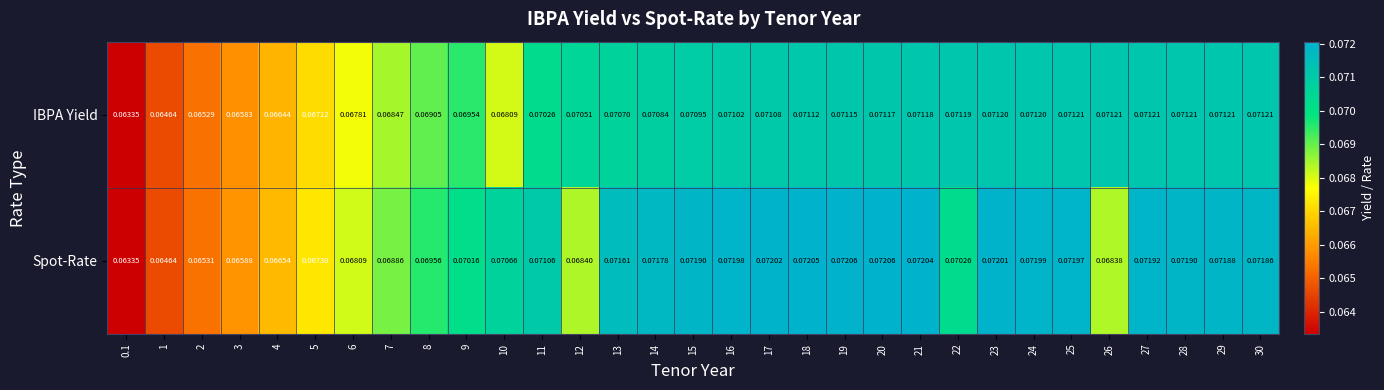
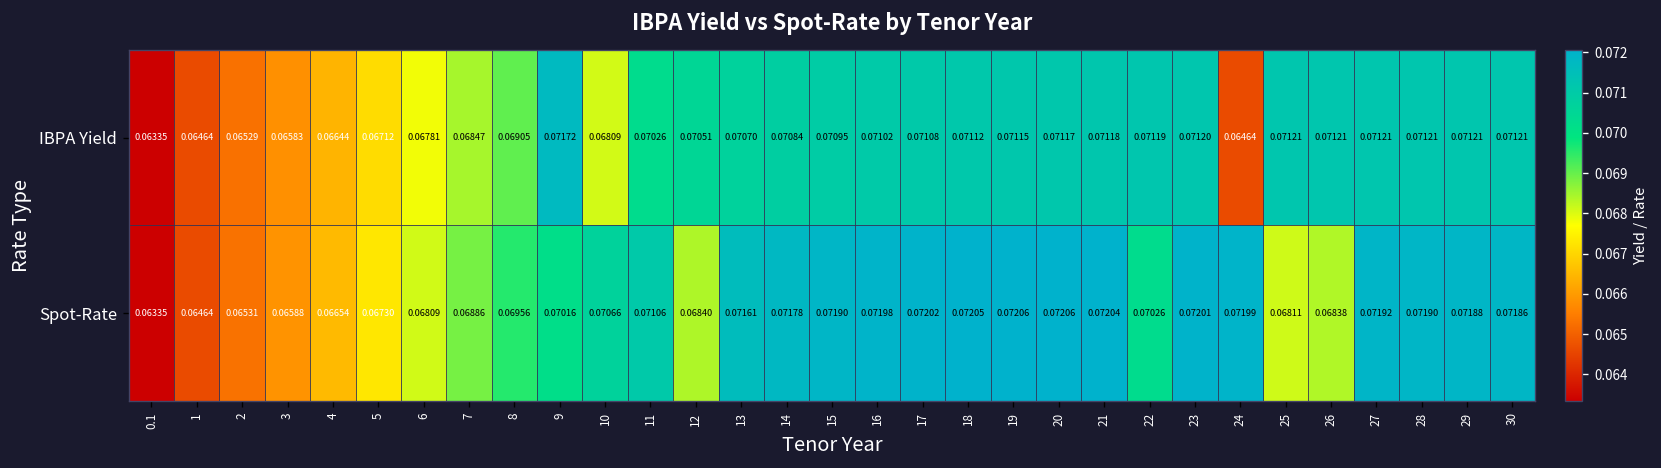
IBPA Yield, 9: 0.06954 -> 0.07172
IBPA Yield, 24: 0.07120 -> 0.06464
Spot-Rate, 25: 0.07197 -> 0.06811
